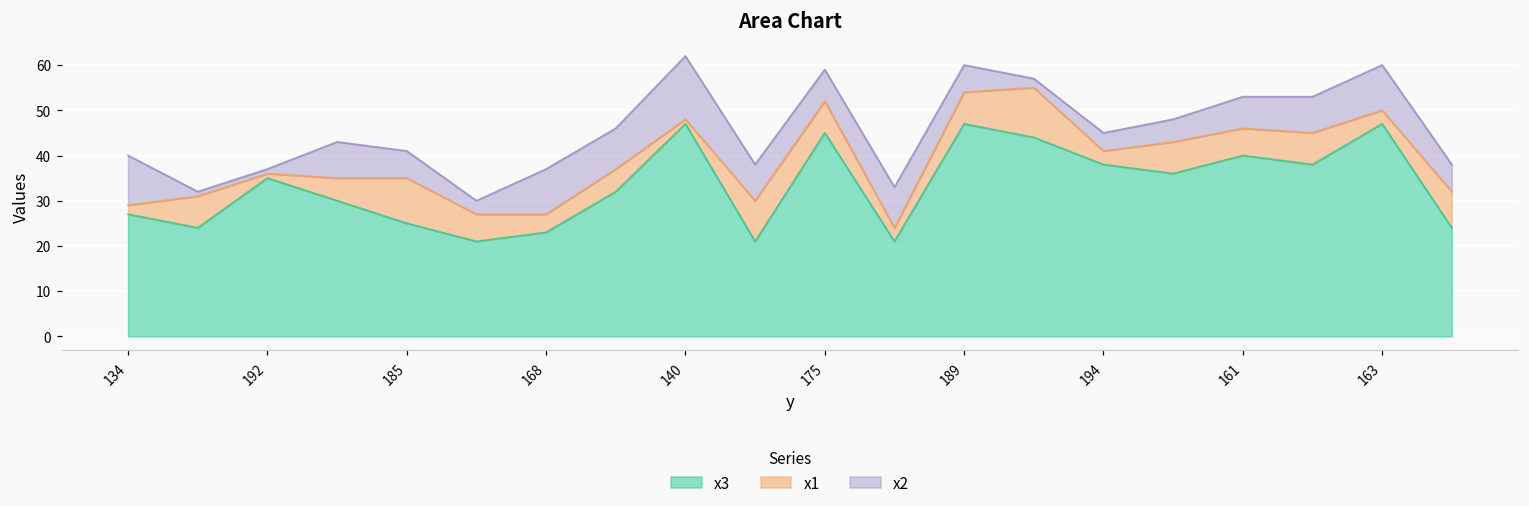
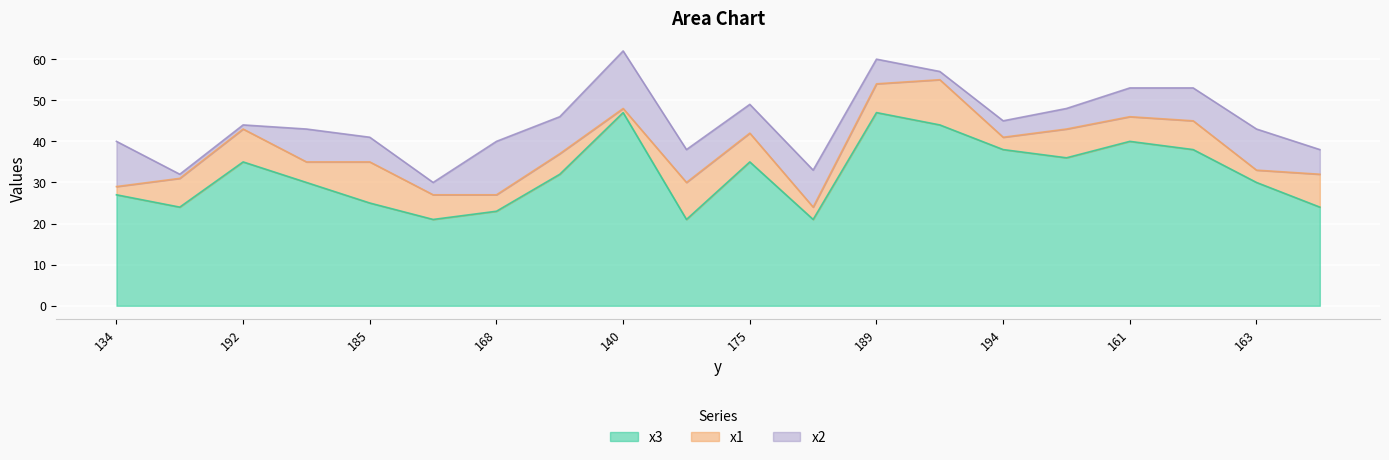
x1, 192: 1 -> 8
x2, 168: 10 -> 13
x3, 175: 45 -> 35
x3, 163: 47 -> 30
